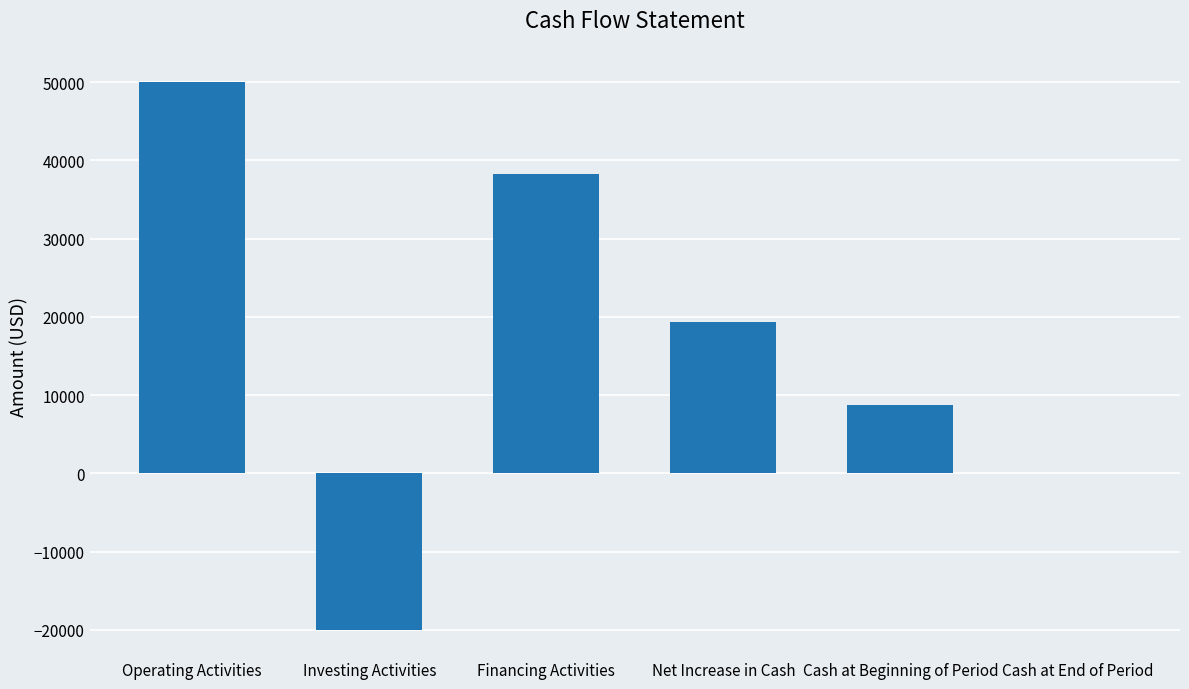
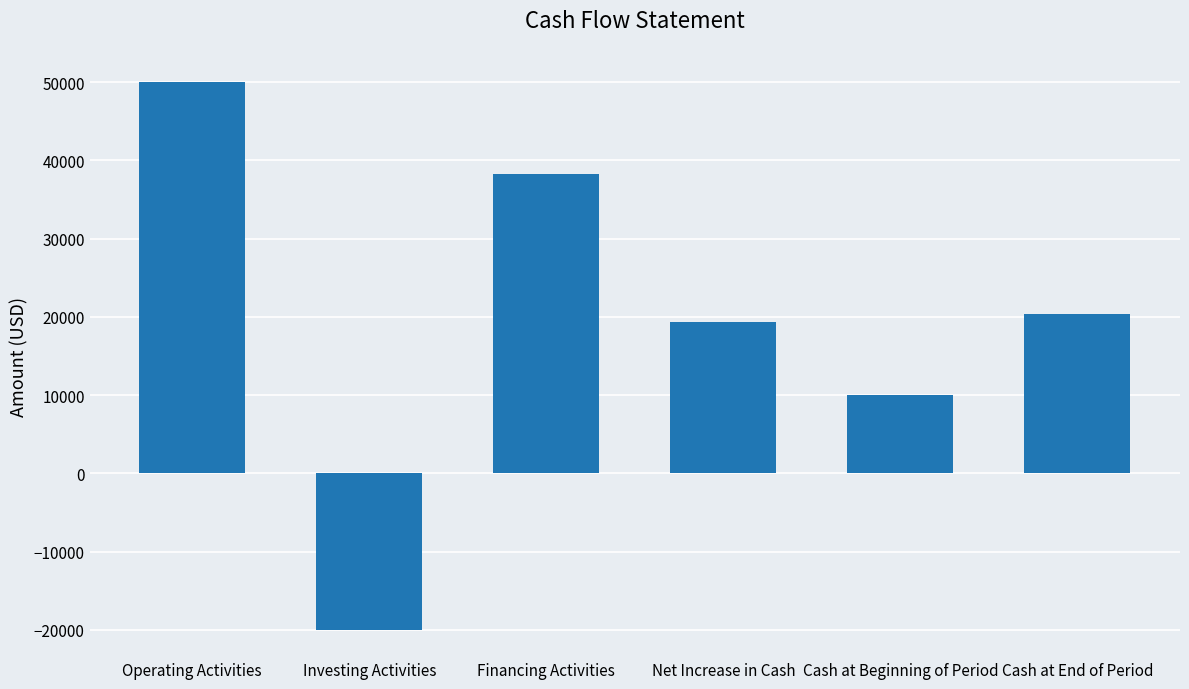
Cash at Beginning of Period: 9000 -> 10000
Cash at End of Period: 0 -> 20000
